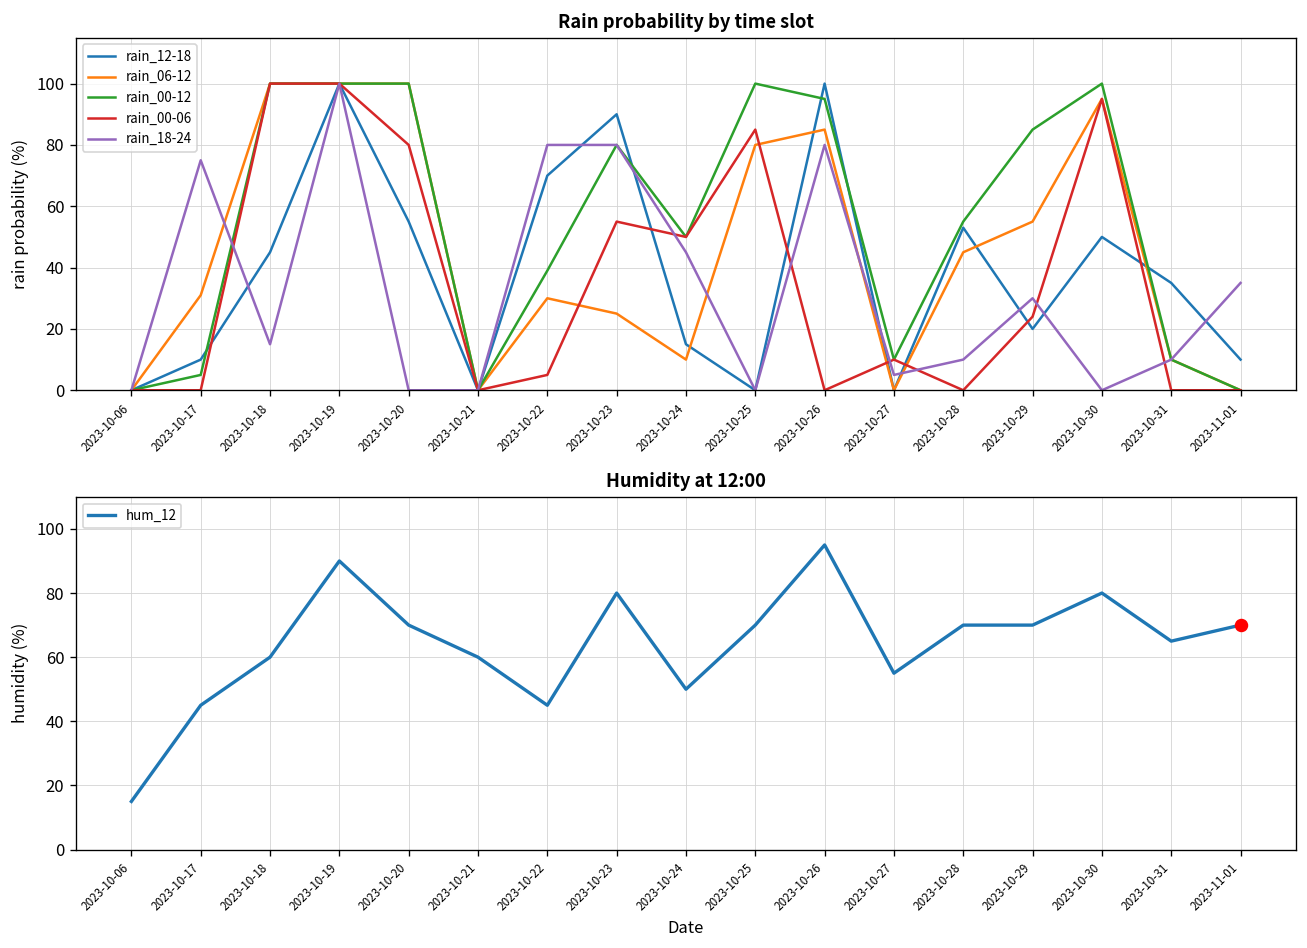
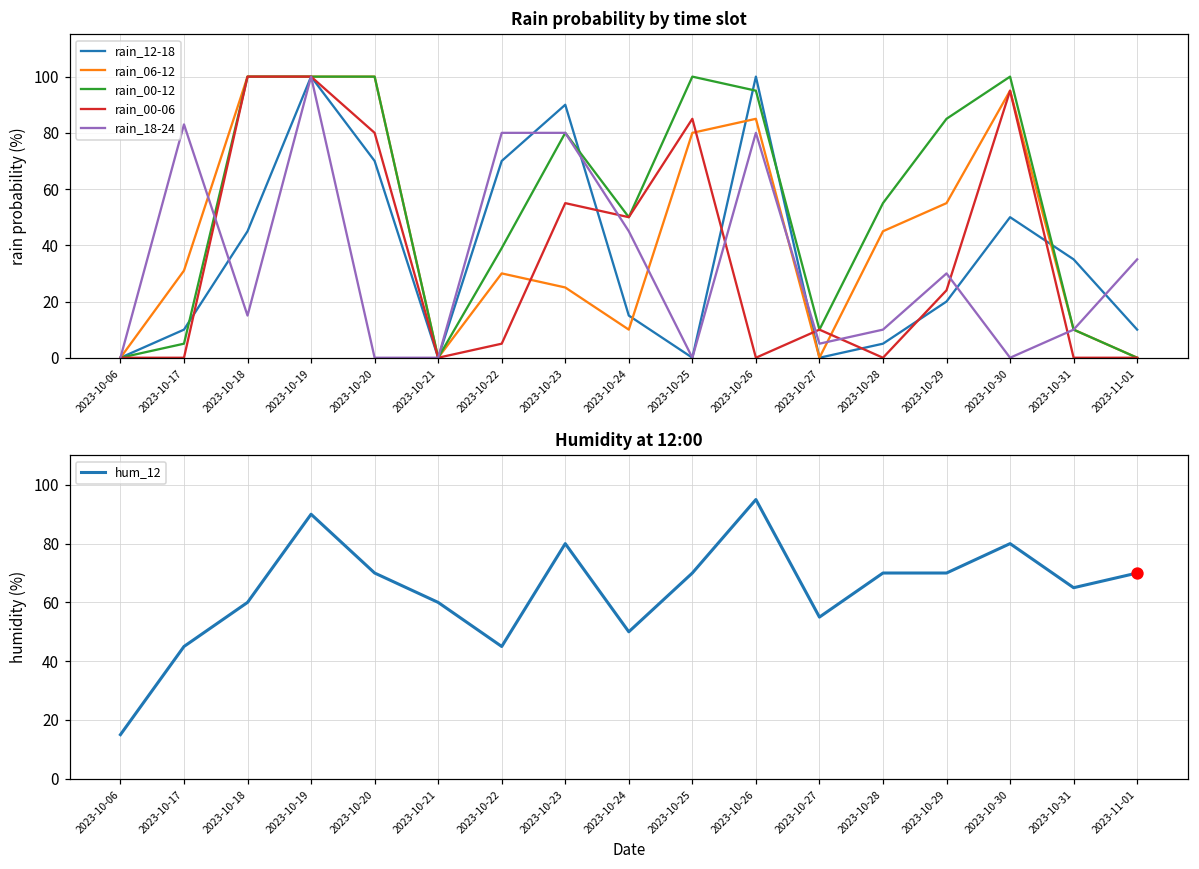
Rain probability by time slot, rain_18-24, 2023-10-17: 75 -> 83
Rain probability by time slot, rain_12-18, 2023-10-20: 55 -> 70
Rain probability by time slot, rain_12-18, 2023-10-28: 53 -> 5
